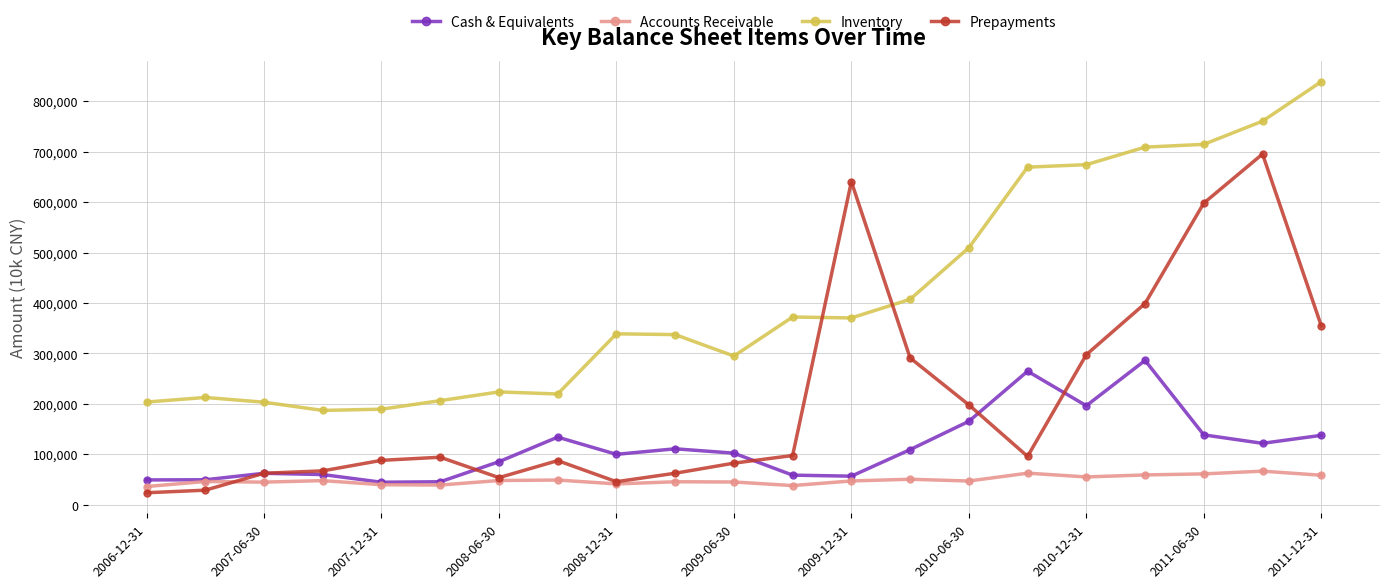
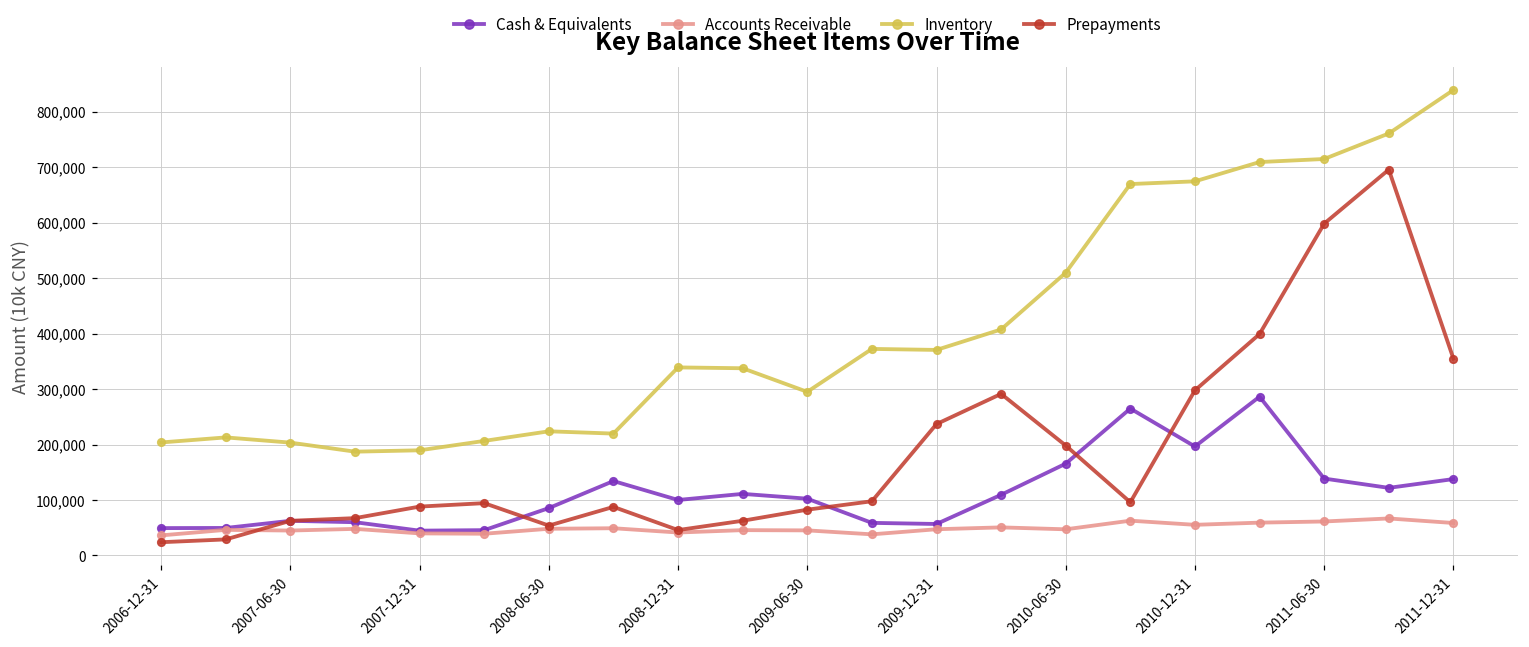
Prepayments, 2009-12-31: 640,000 -> 240,000
